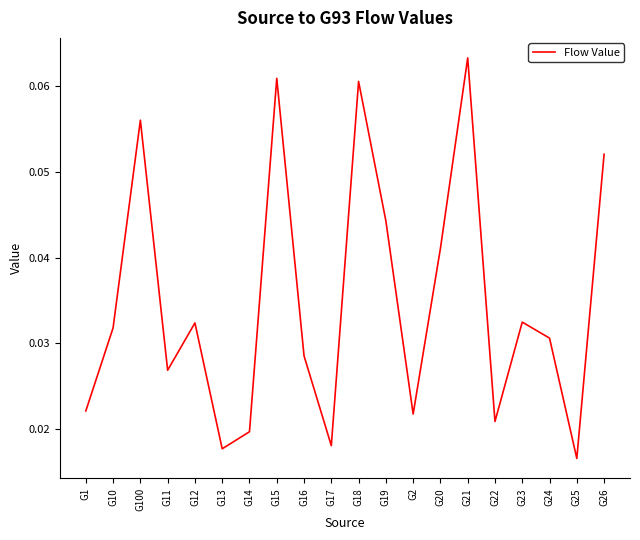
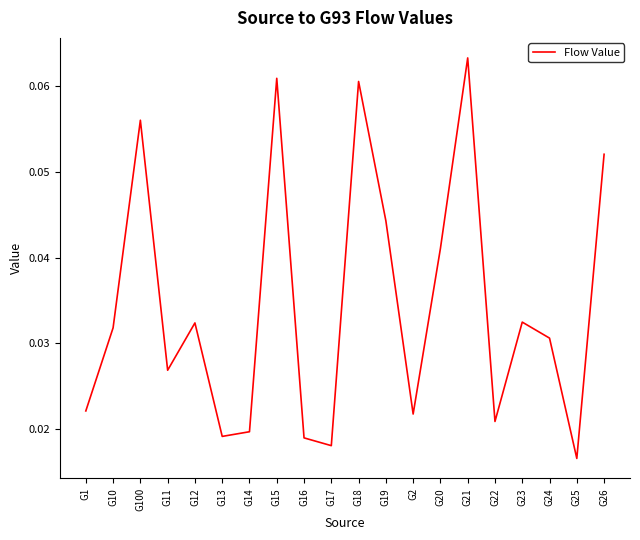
G13: 0.018 -> 0.019
G16: 0.029 -> 0.019
